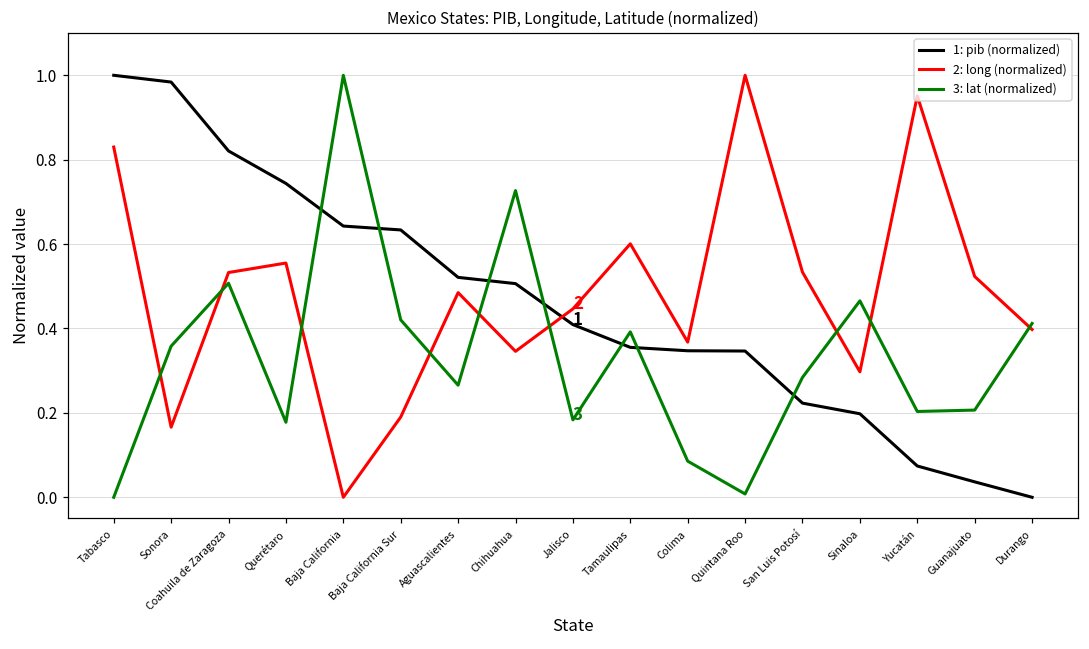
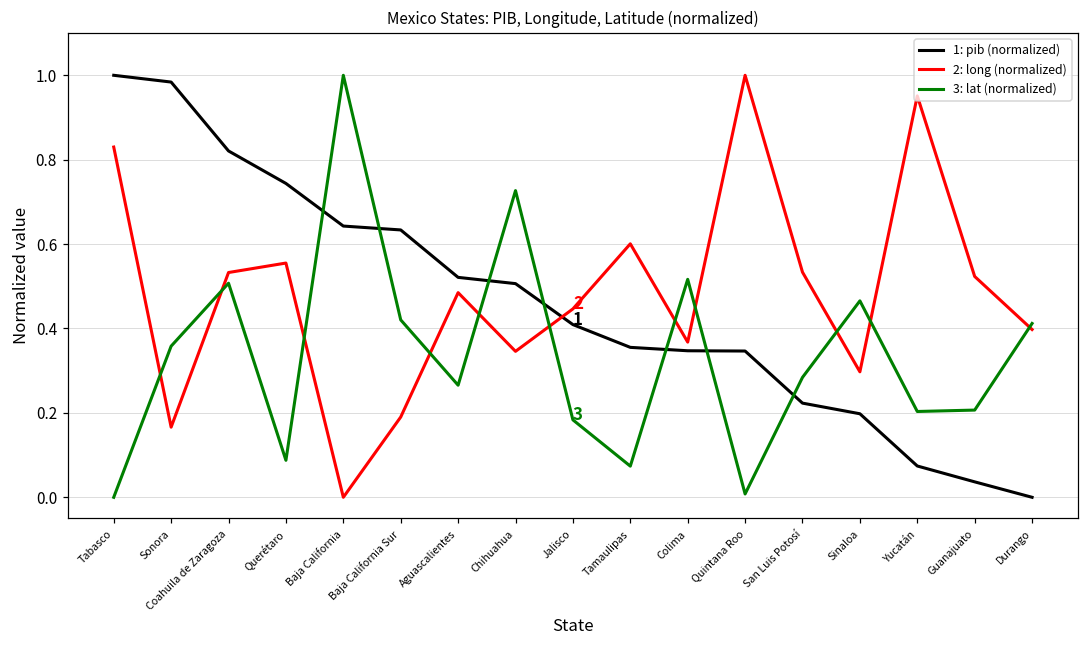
3: lat (normalized), Querétaro: 0.18 -> 0.09
3: lat (normalized), Tamaulipas: 0.39 -> 0.07
3: lat (normalized), Colima: 0.09 -> 0.52
